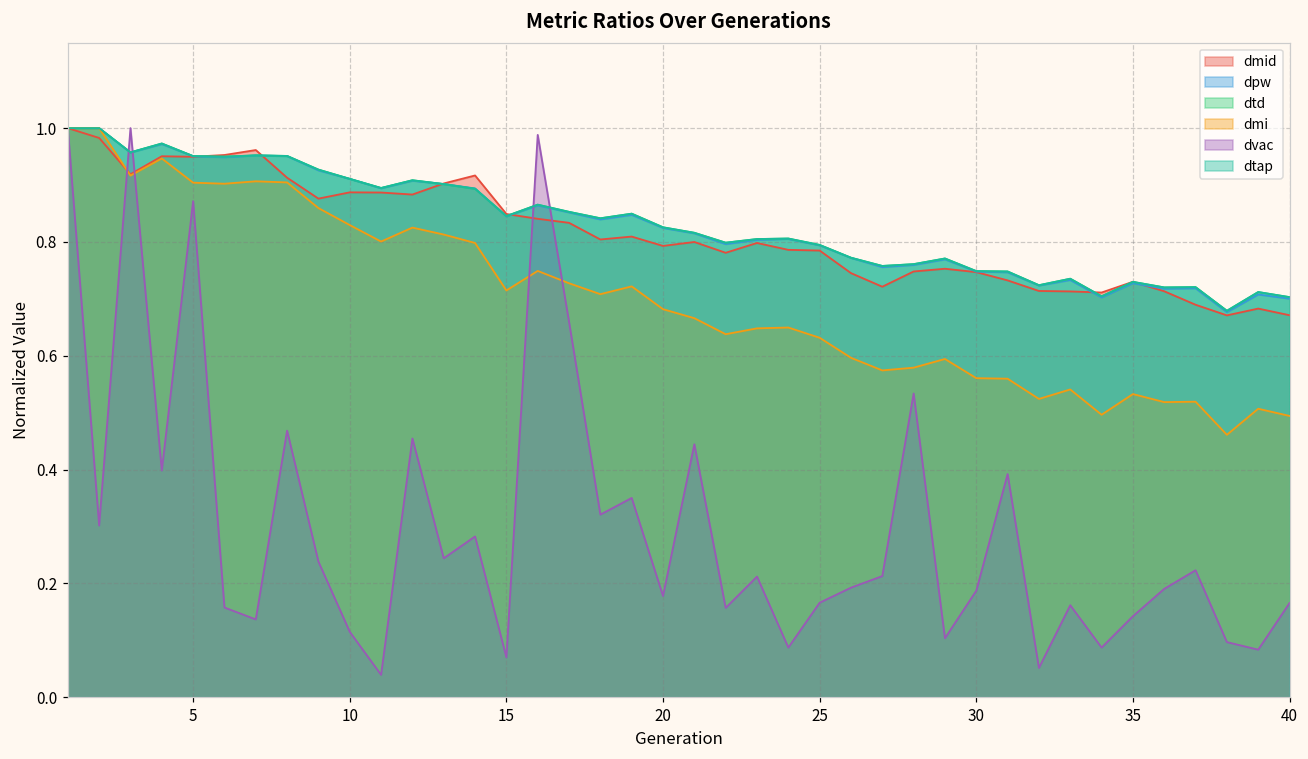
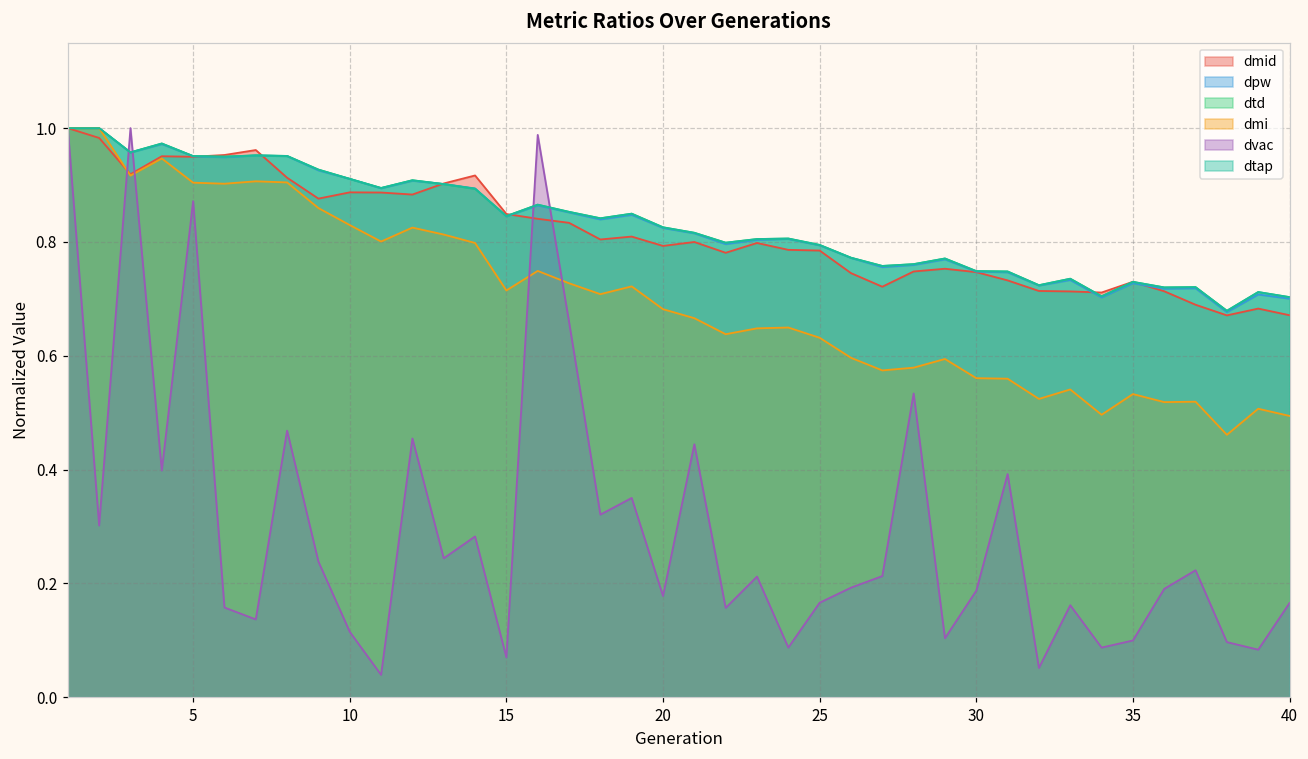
dvac, 35: 0.14 -> 0.10
